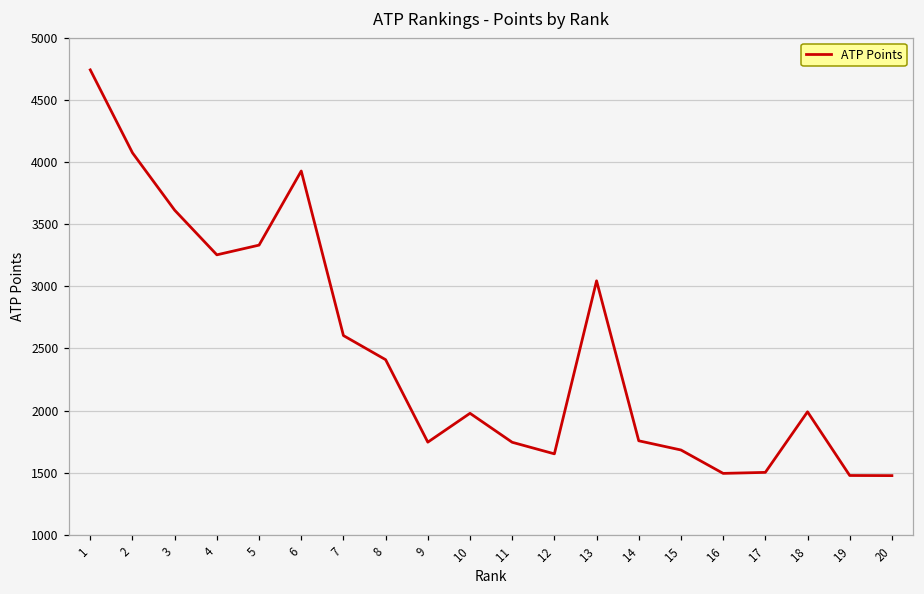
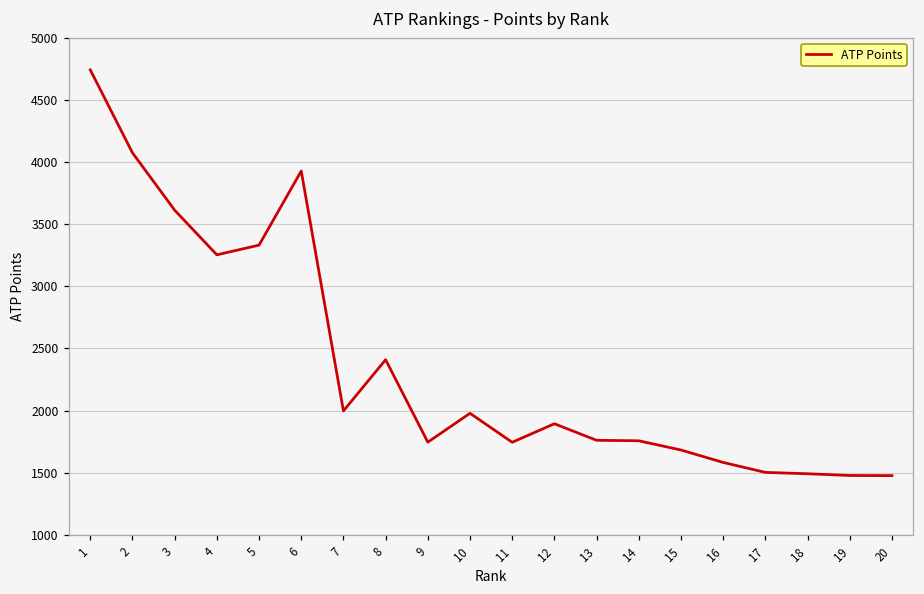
7: 2600 -> 2000
12: 1650 -> 1900
13: 3040 -> 1760
16: 1500 -> 1580
18: 1990 -> 1490
